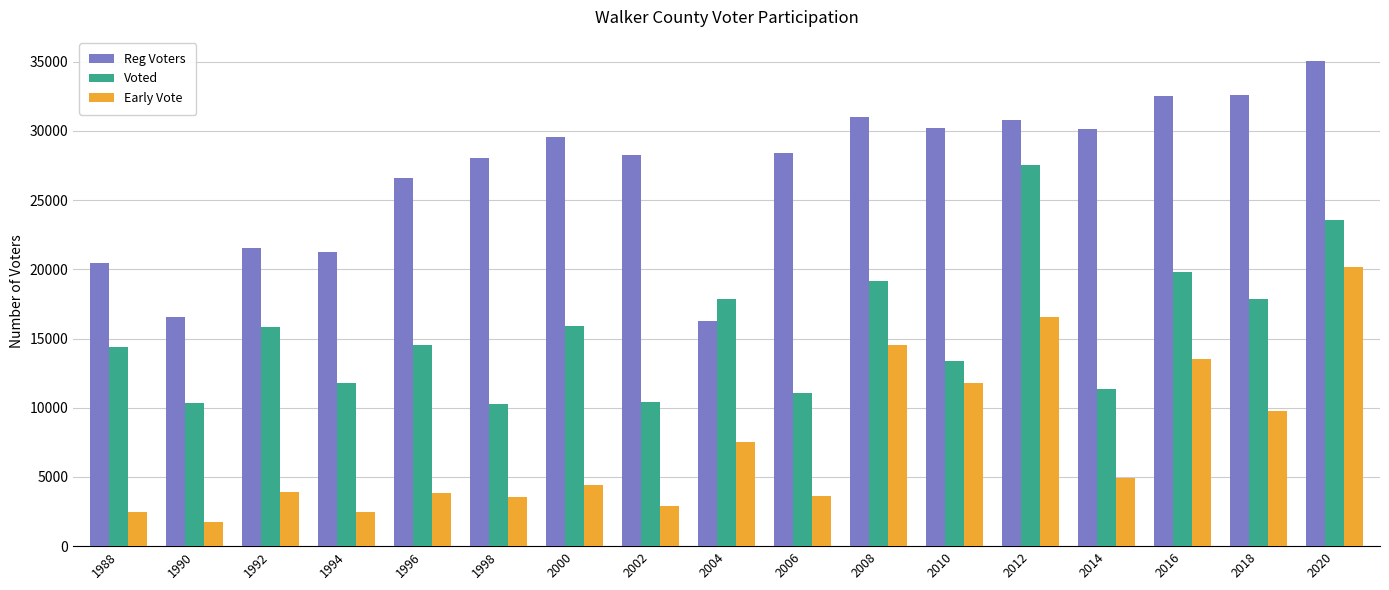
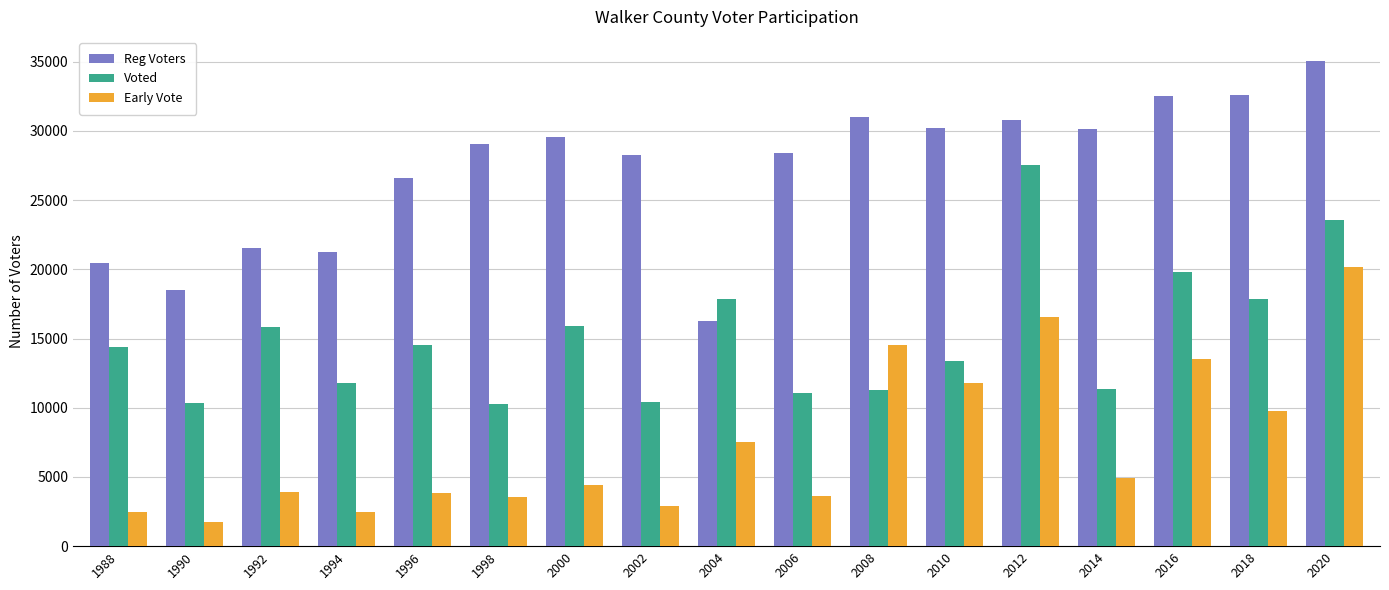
Reg Voters, 1990: 16500 -> 18500
Reg Voters, 1998: 28000 -> 29000
Voted, 2008: 19100 -> 11300
